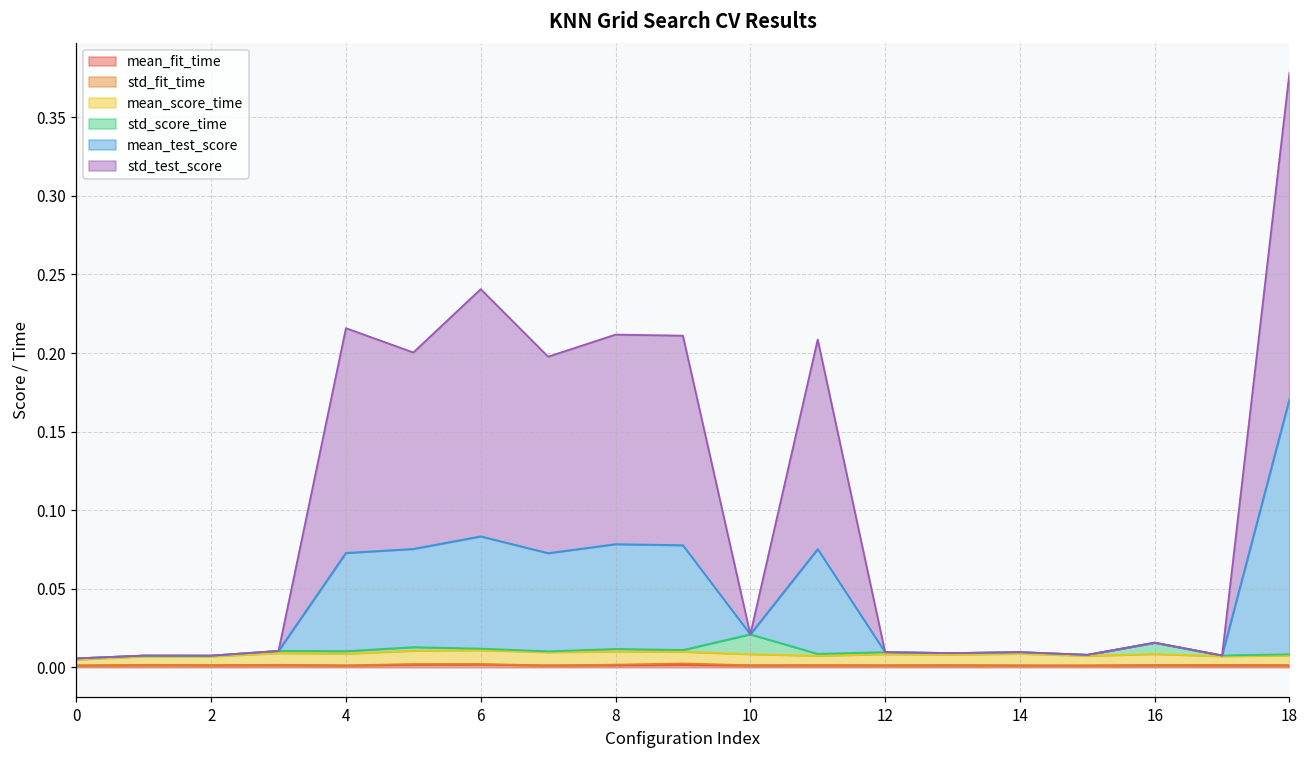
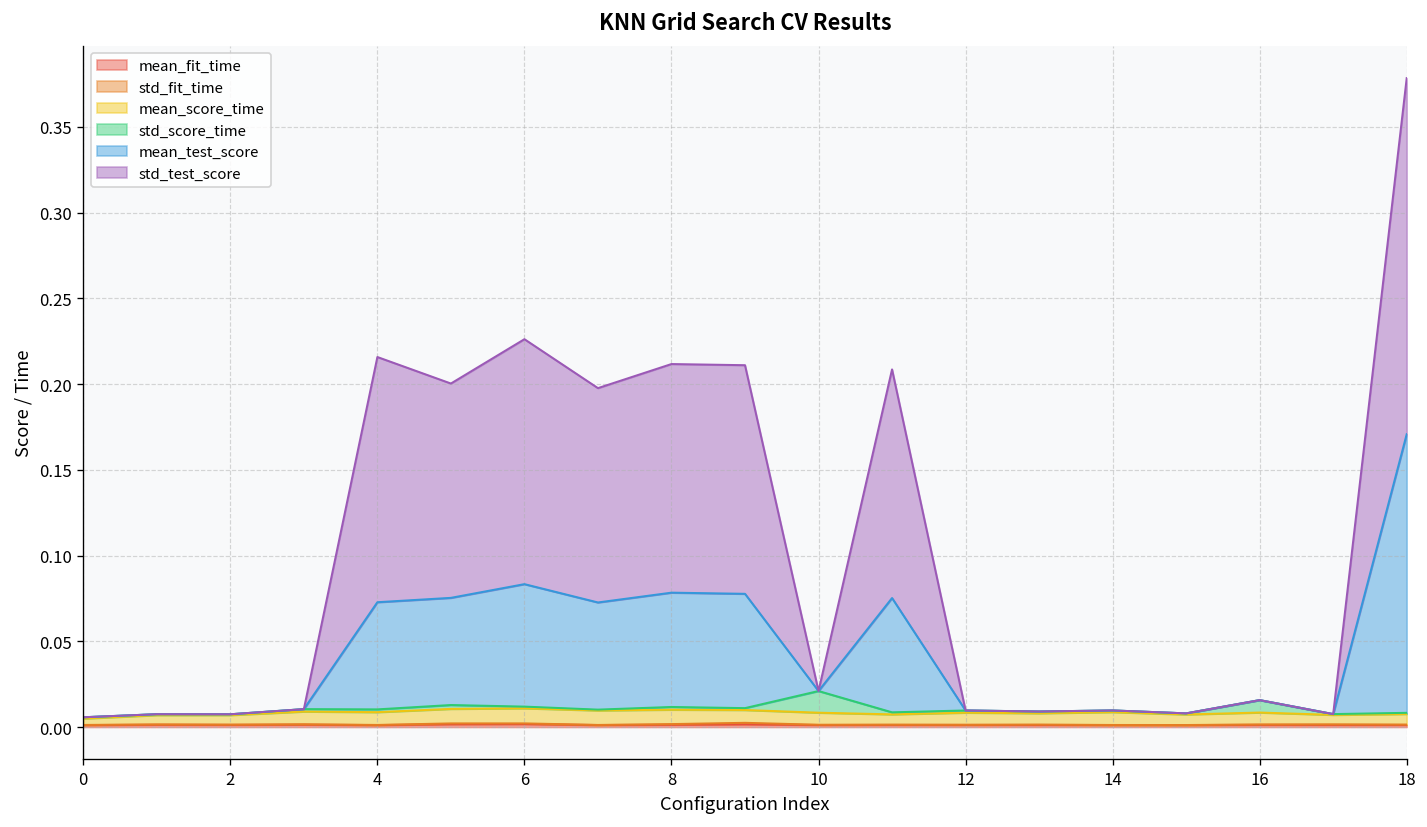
std_test_score, 6: 0.157 -> 0.143
